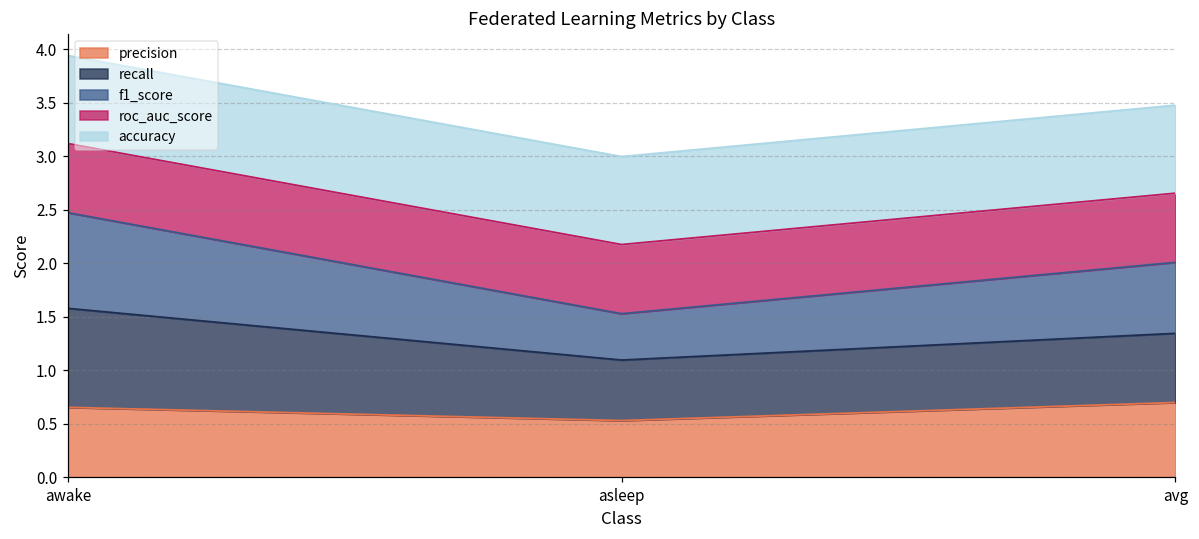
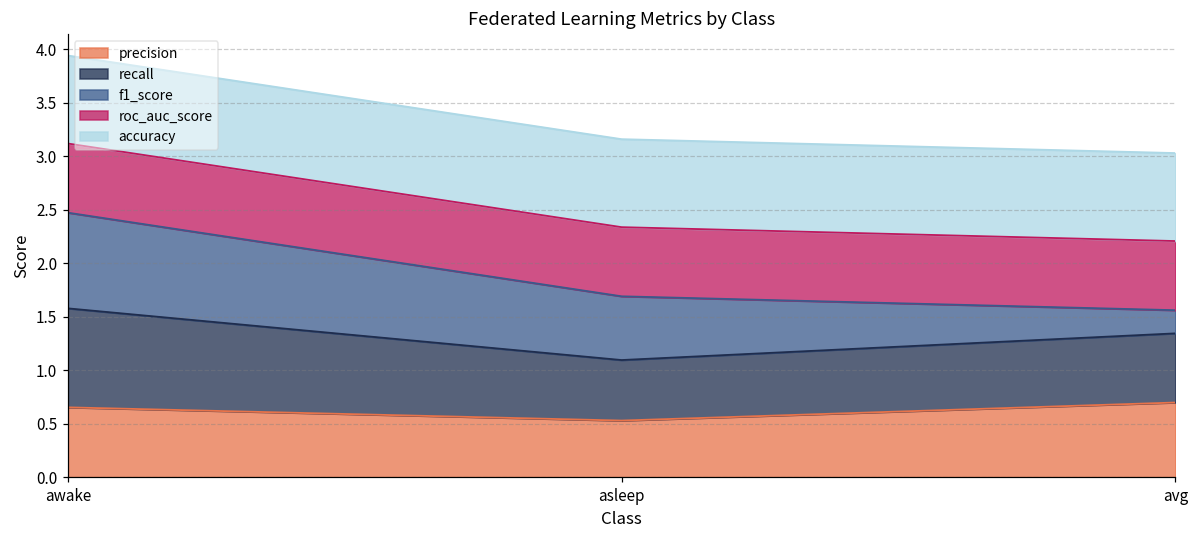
f1_score, asleep: 0.4 -> 0.6
f1_score, avg: 0.7 -> 0.2
